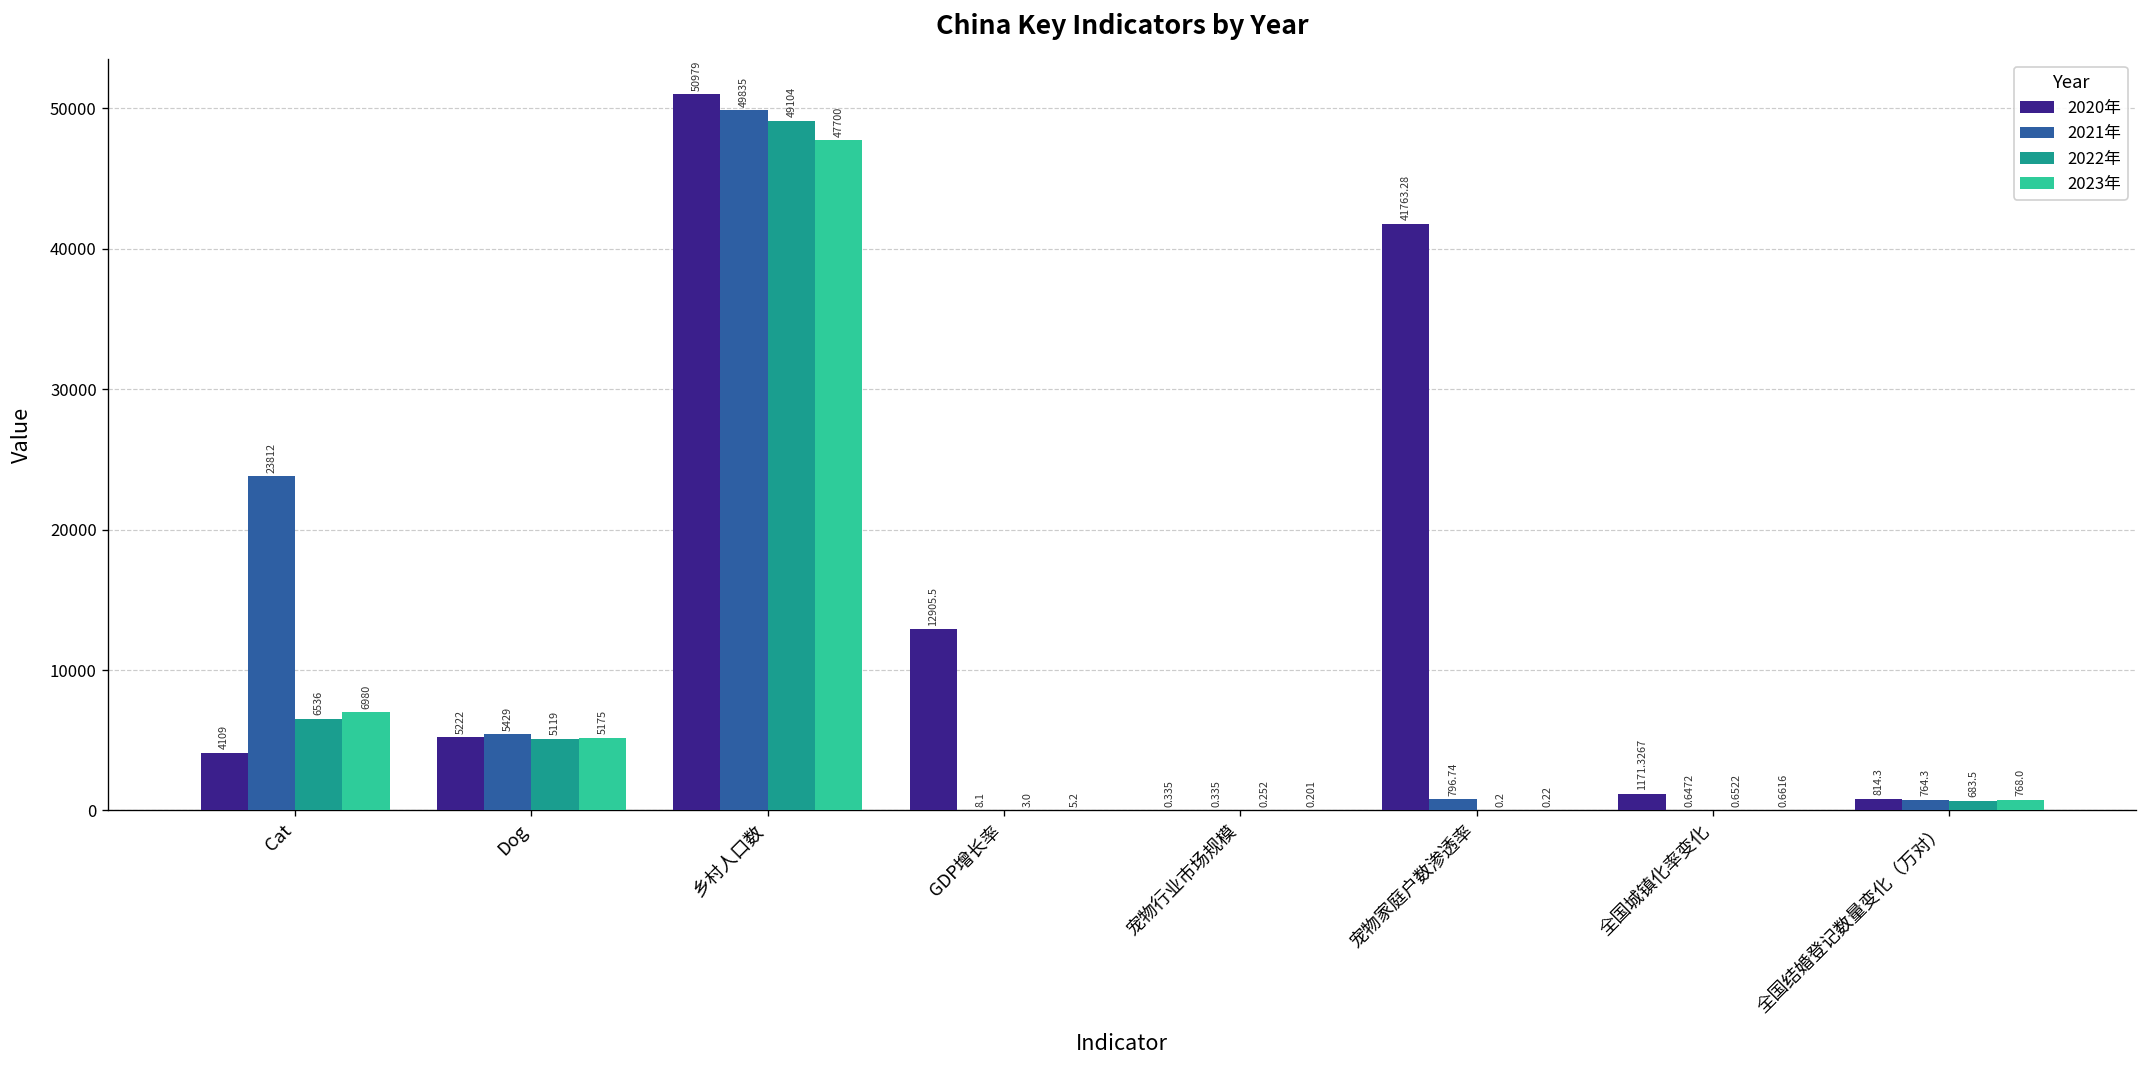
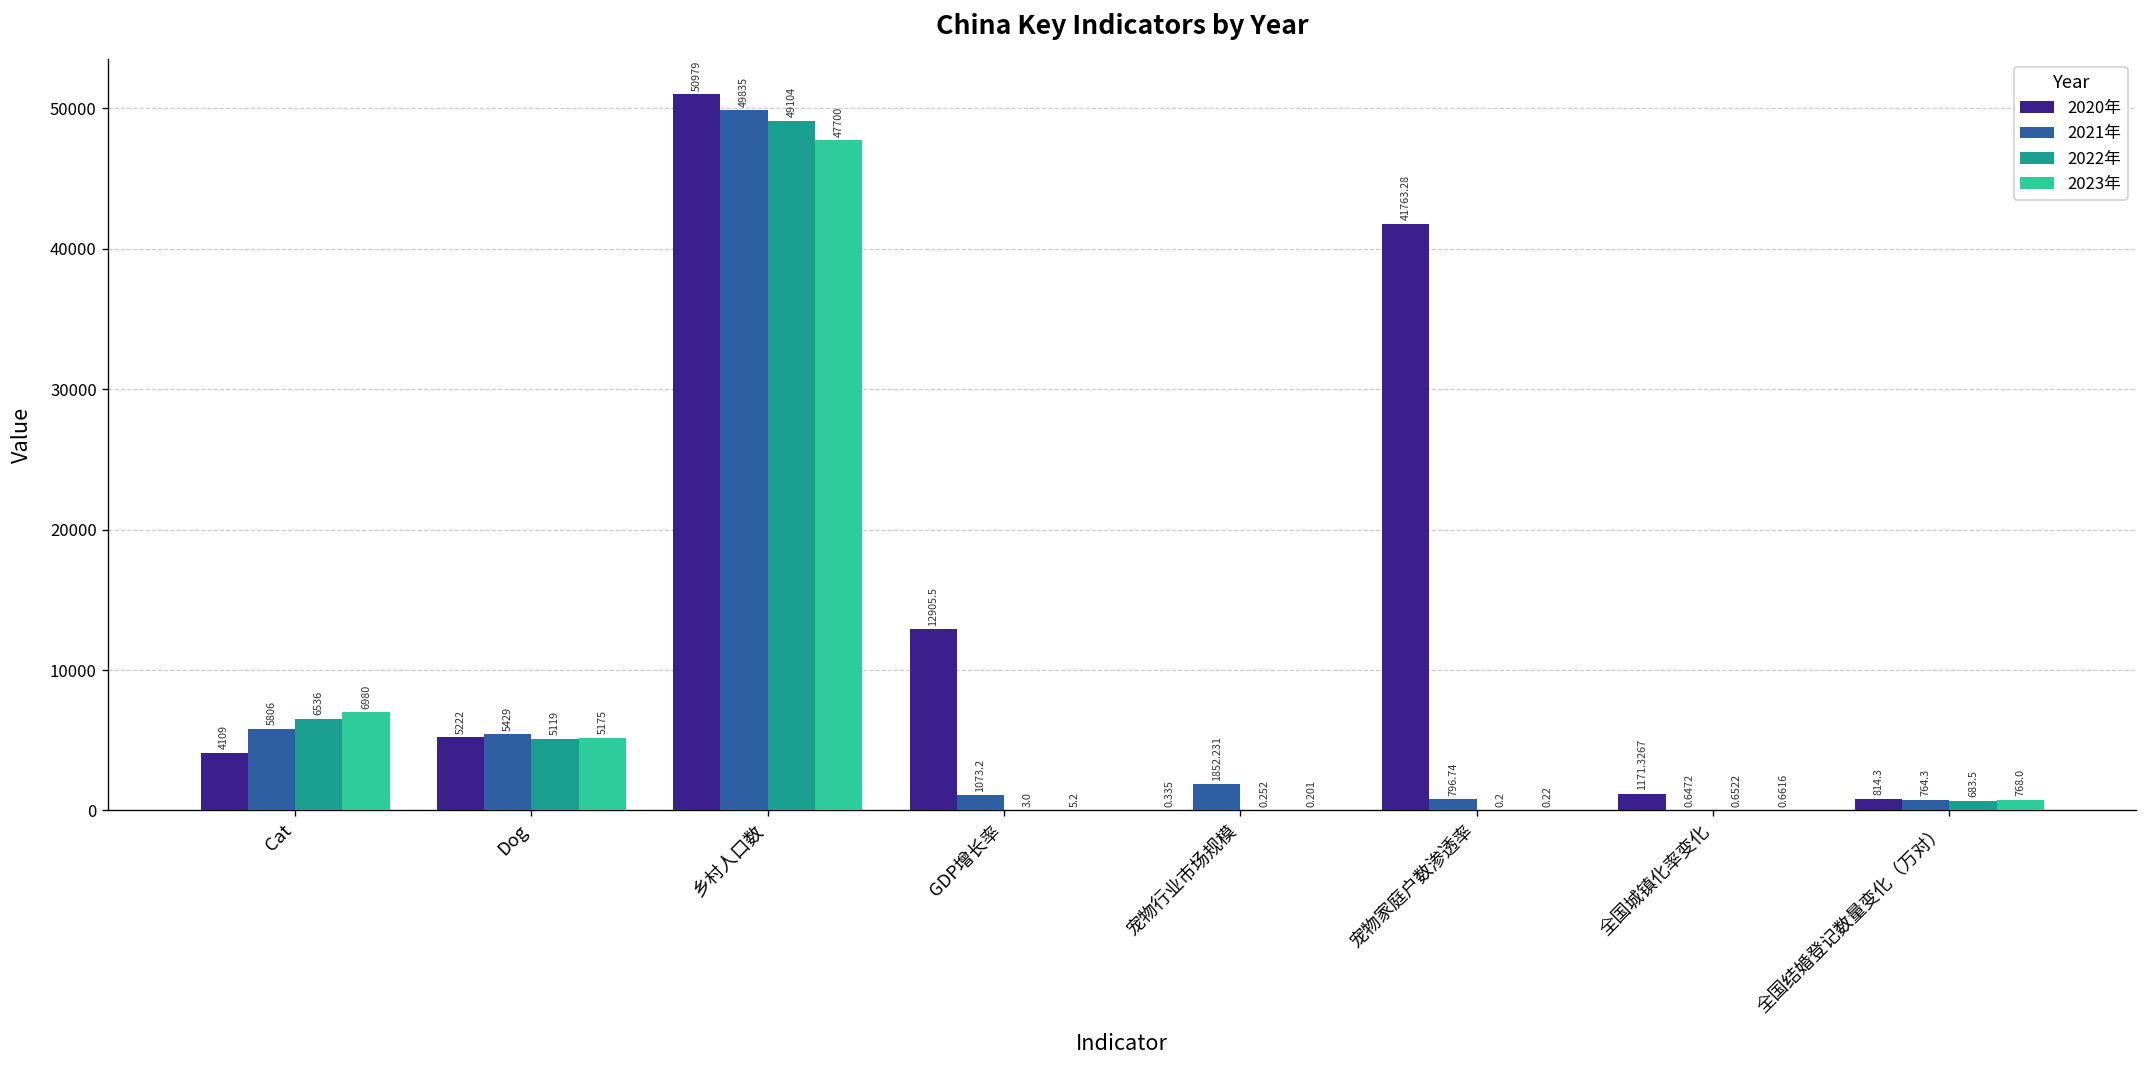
2021年, Cat: 23812 -> 5806
2021年, GDP增长率: 8.1 -> 1073.2
2021年, 宠物行业市场规模: 0.335 -> 1852.231
